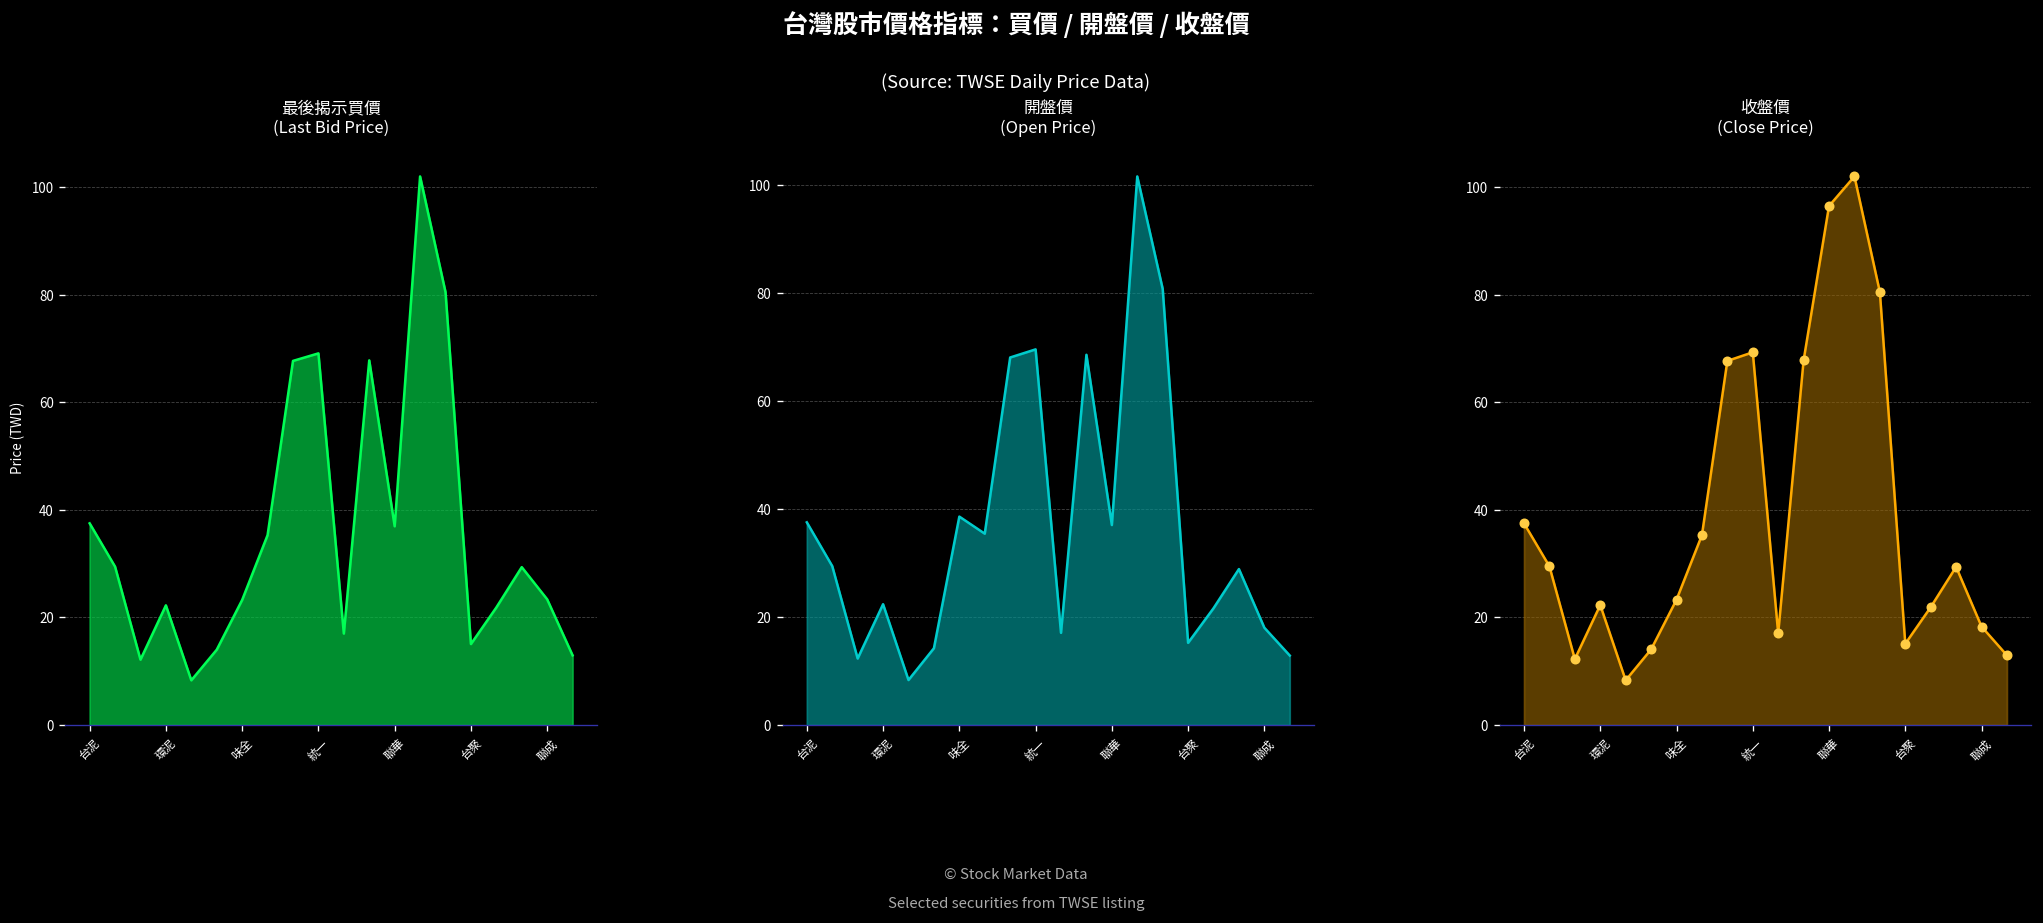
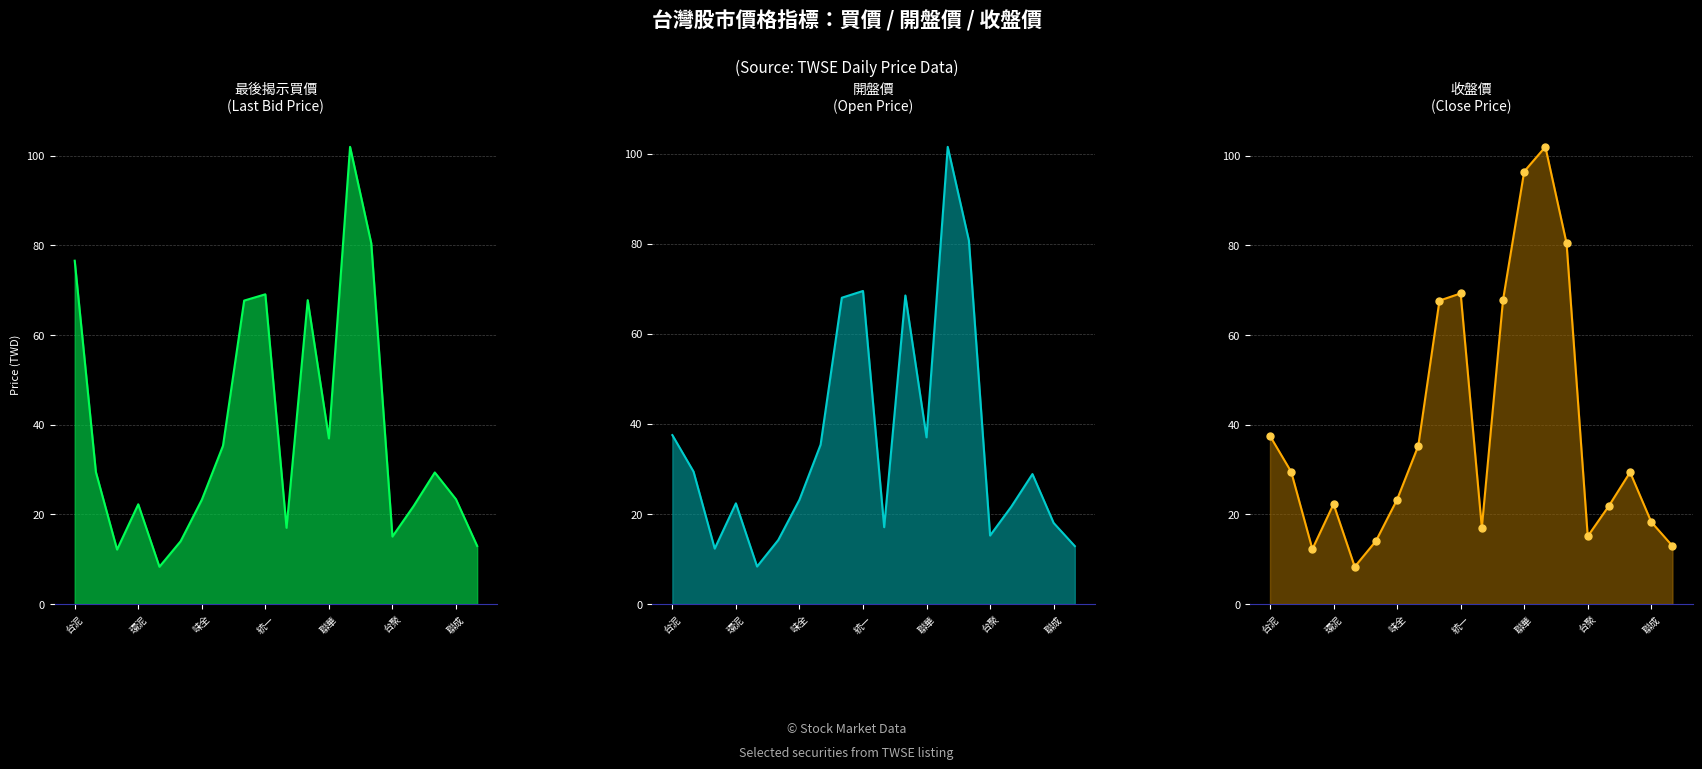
最後揭示買價 (Last Bid Price), 台泥: 38 -> 77
開盤價 (Open Price), 味全: 39 -> 23
